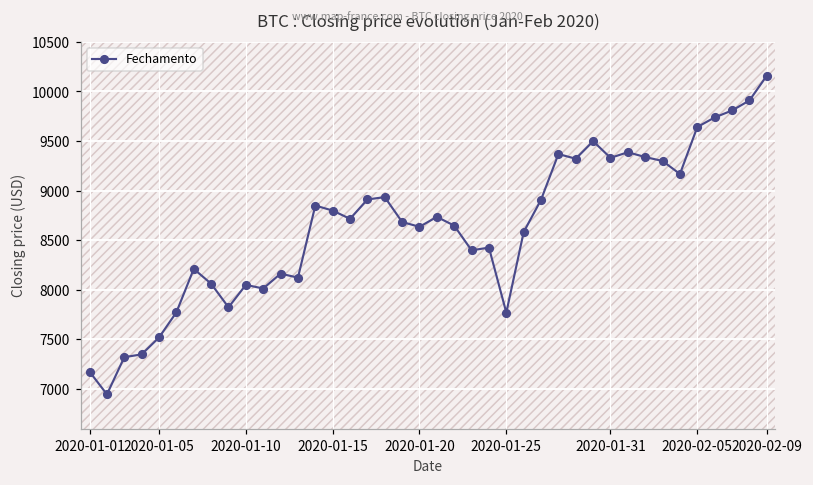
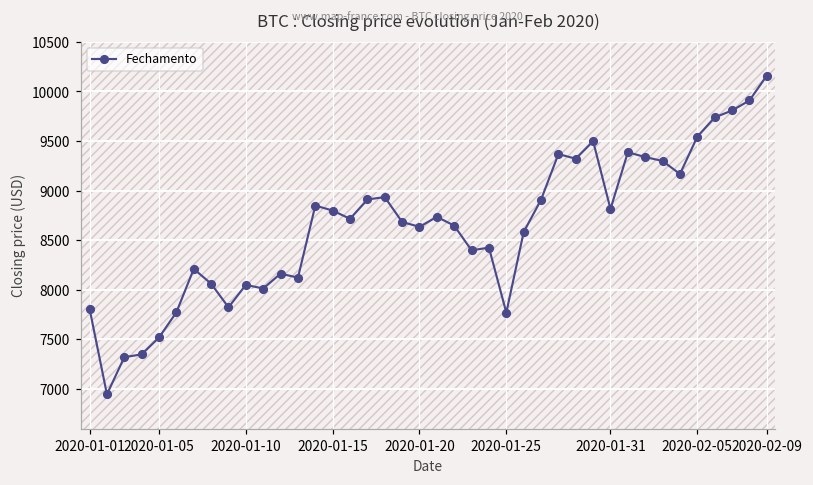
2020-01-01: 7200 -> 7800
2020-01-31: 9300 -> 8800
2020-02-05: 9600 -> 9500
